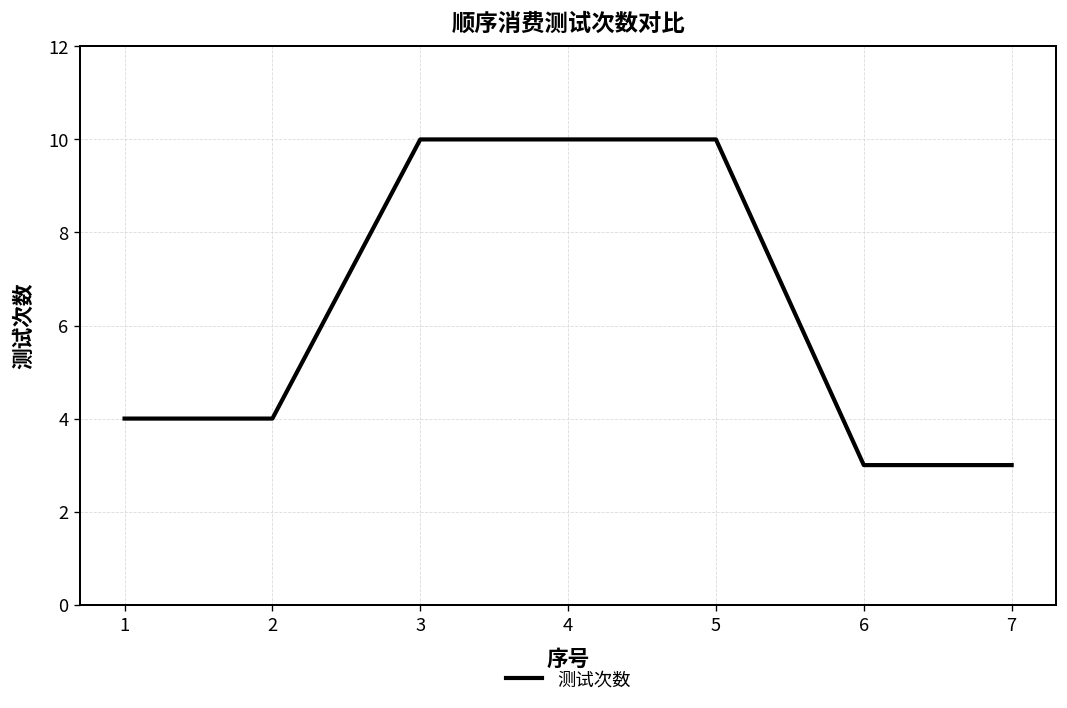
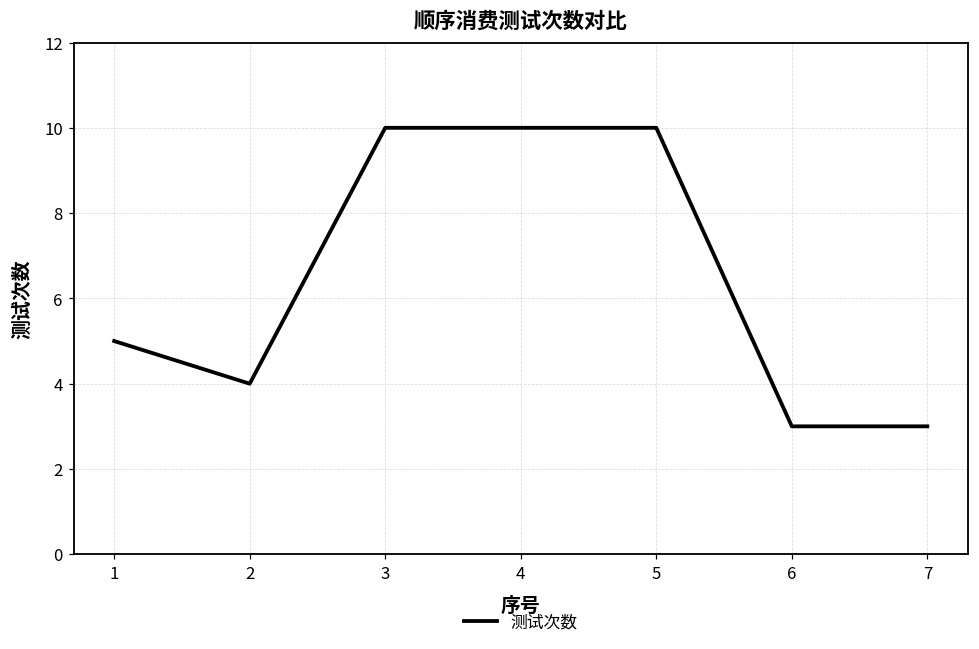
1: 4 -> 5
